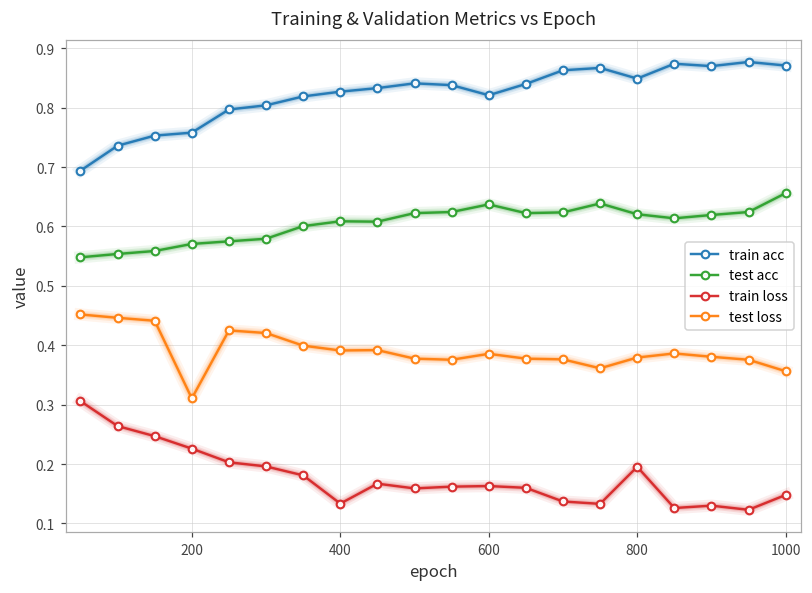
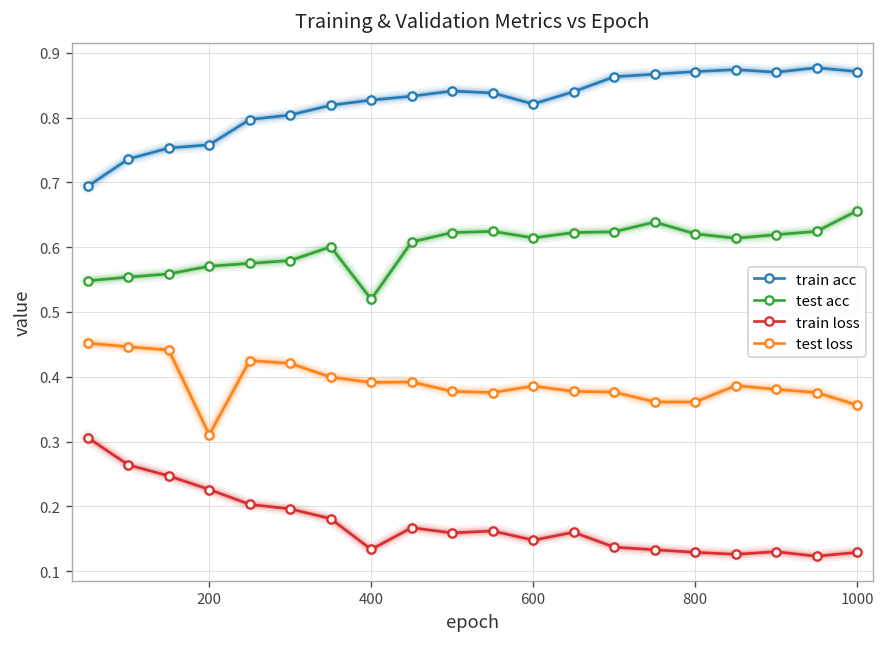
test acc, 400: 0.61 -> 0.52
test acc, 600: 0.64 -> 0.61
train loss, 600: 0.16 -> 0.15
train acc, 800: 0.85 -> 0.87
train loss, 800: 0.20 -> 0.13
test loss, 800: 0.38 -> 0.36
train loss, 1000: 0.15 -> 0.13
